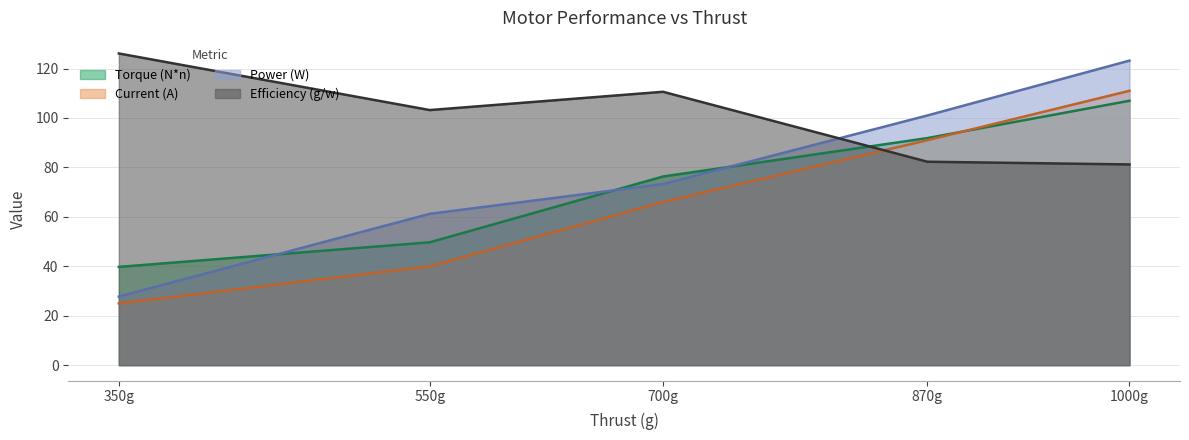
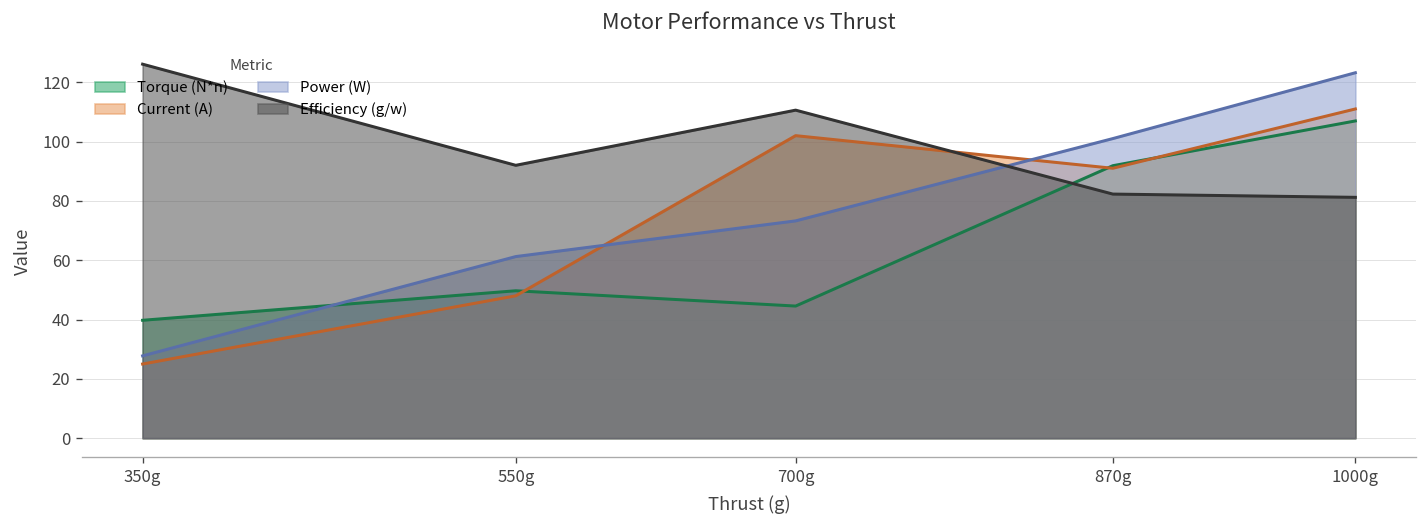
Current (A), 550g: 40 -> 48
Efficiency (g/w), 550g: 103 -> 92
Torque (N*n), 700g: 76 -> 45
Current (A), 700g: 66 -> 102
